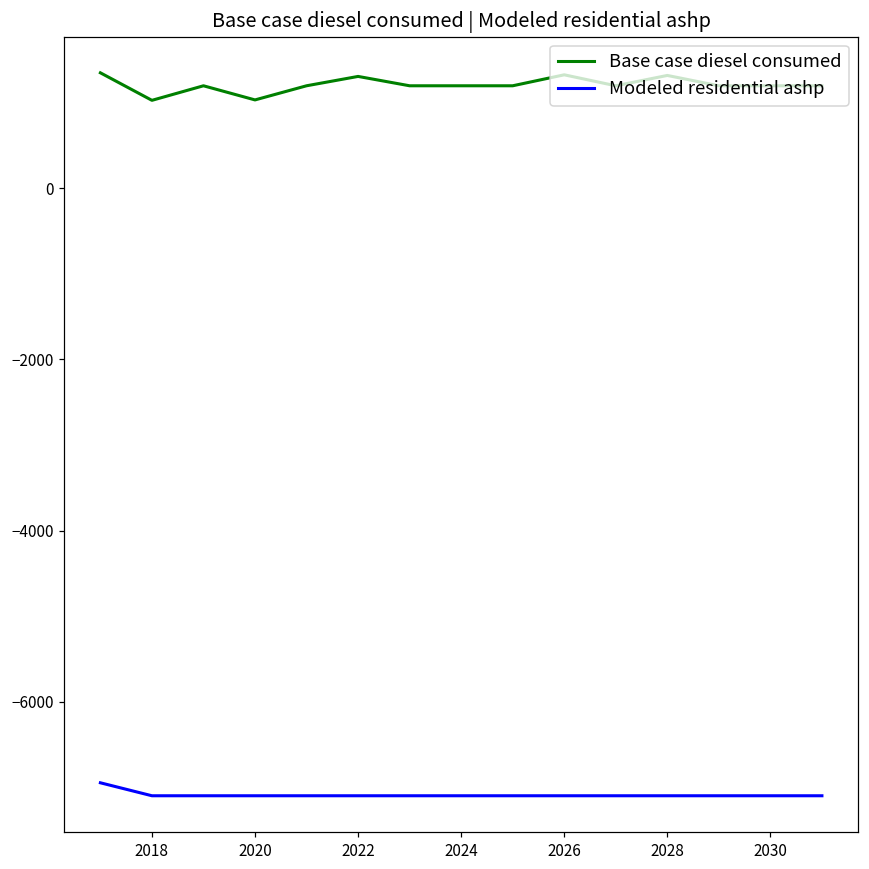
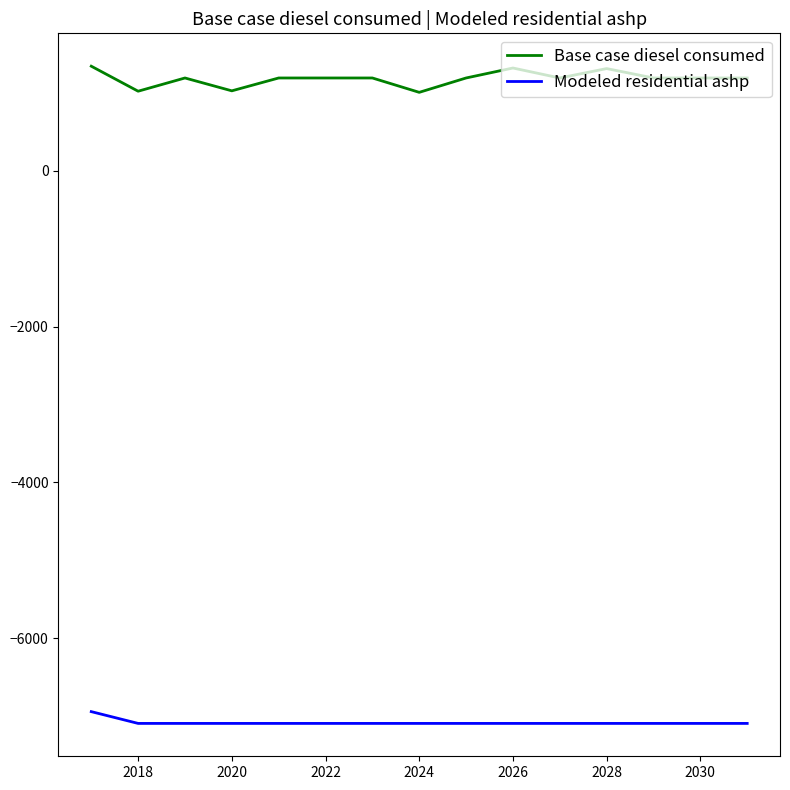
Base case diesel consumed, 2022: 1300 -> 1200
Base case diesel consumed, 2024: 1200 -> 1000
